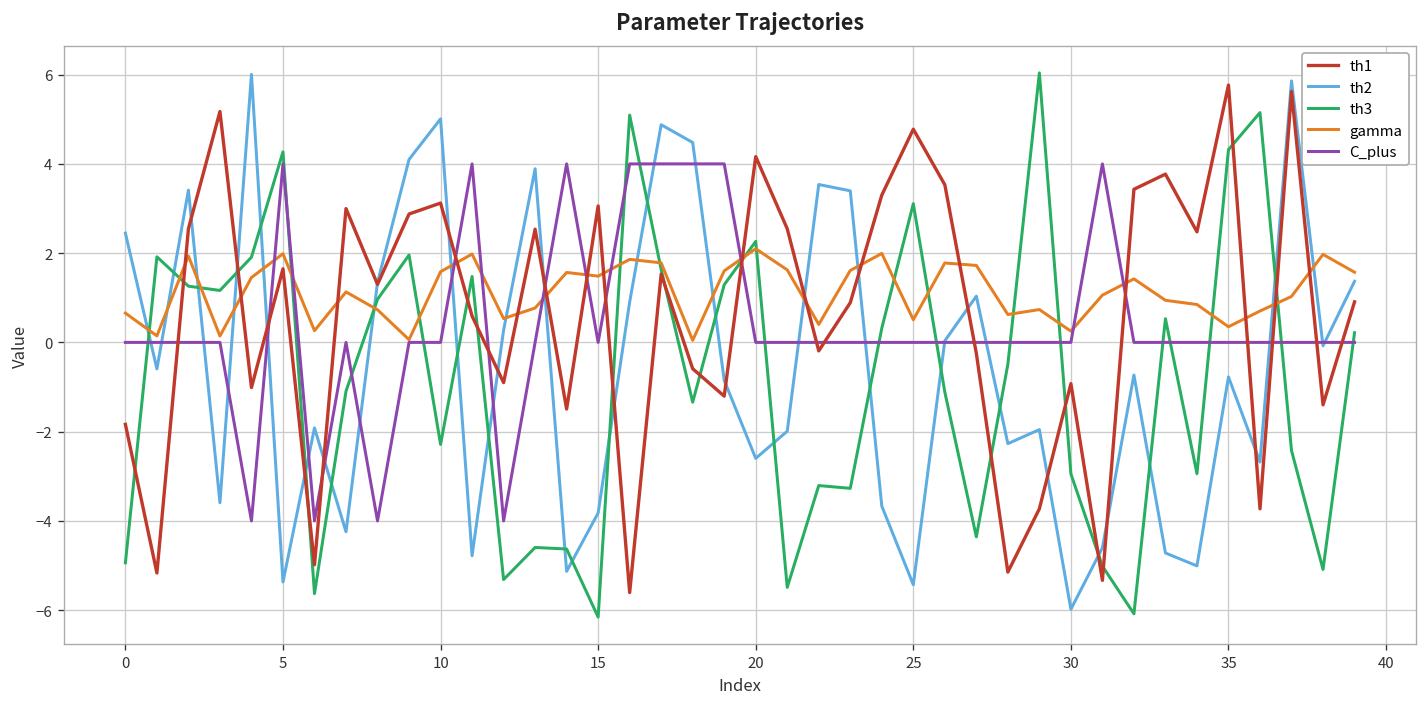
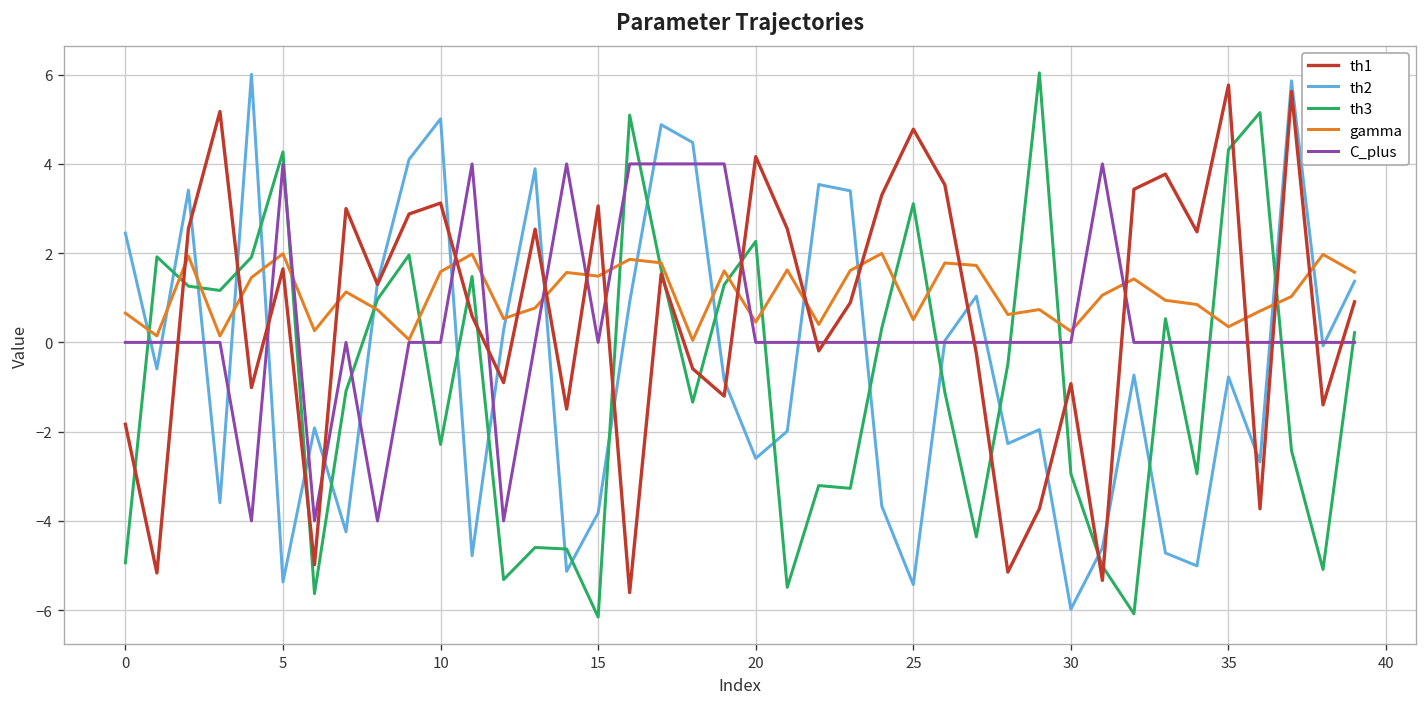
gamma, 20: 2.1 -> 0.5
